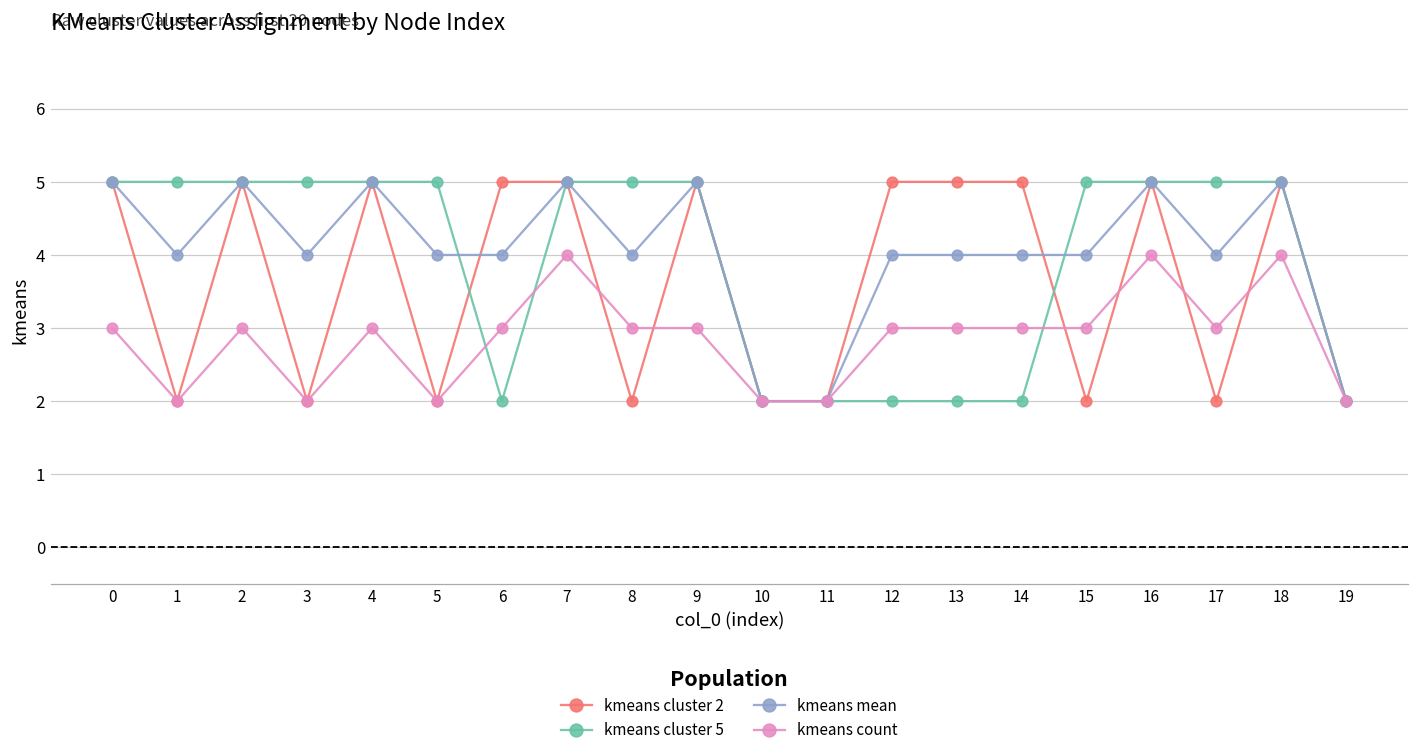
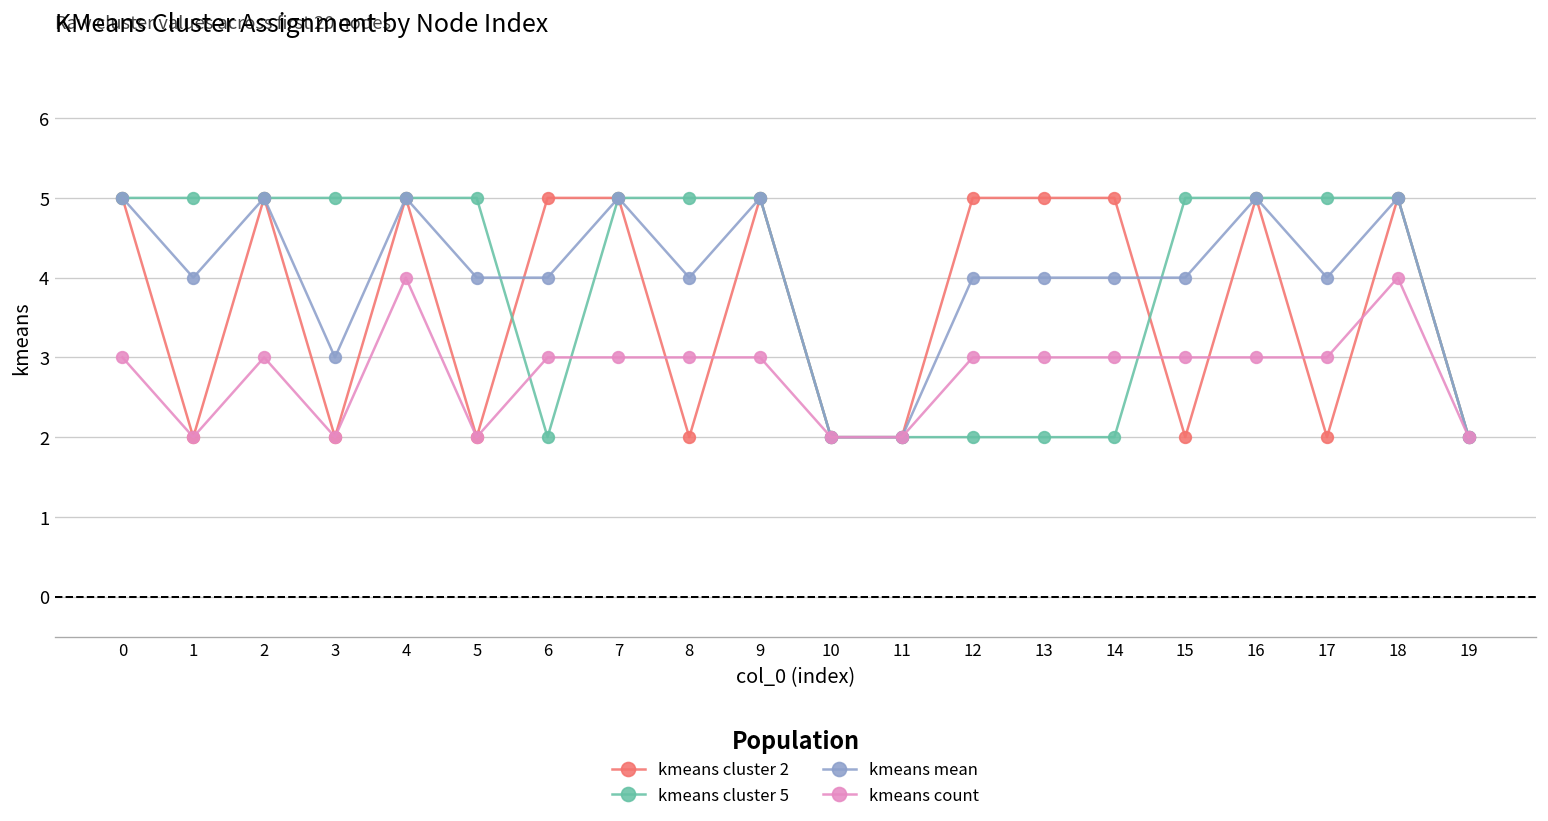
kmeans mean, 3: 4 -> 3
kmeans count, 4: 3 -> 4
kmeans count, 7: 4 -> 3
kmeans count, 16: 4 -> 3
